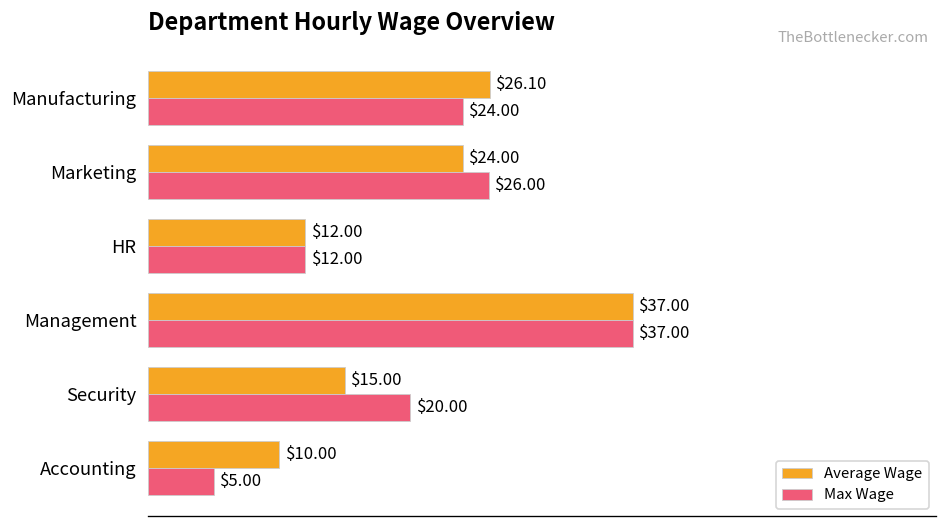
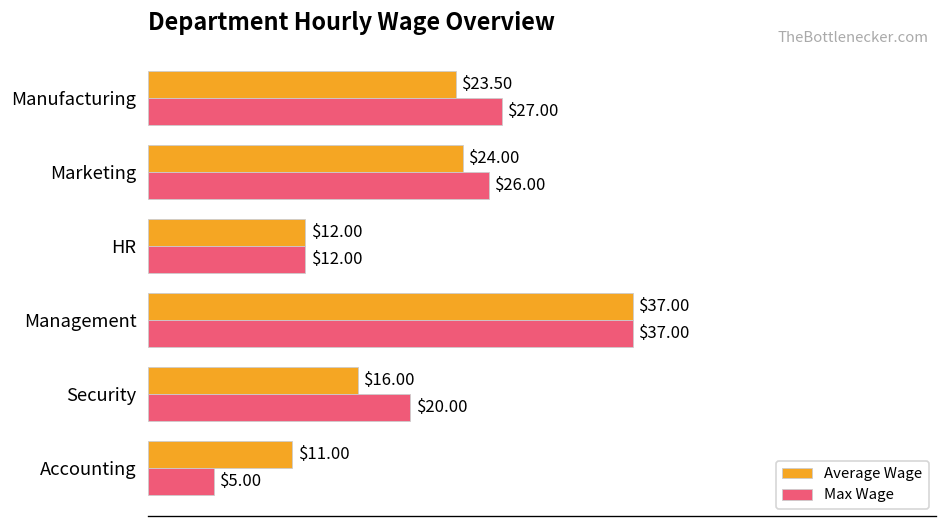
Average Wage, Manufacturing: $26.10 -> $23.50
Max Wage, Manufacturing: $24.00 -> $27.00
Average Wage, Security: $15.00 -> $16.00
Average Wage, Accounting: $10.00 -> $11.00
